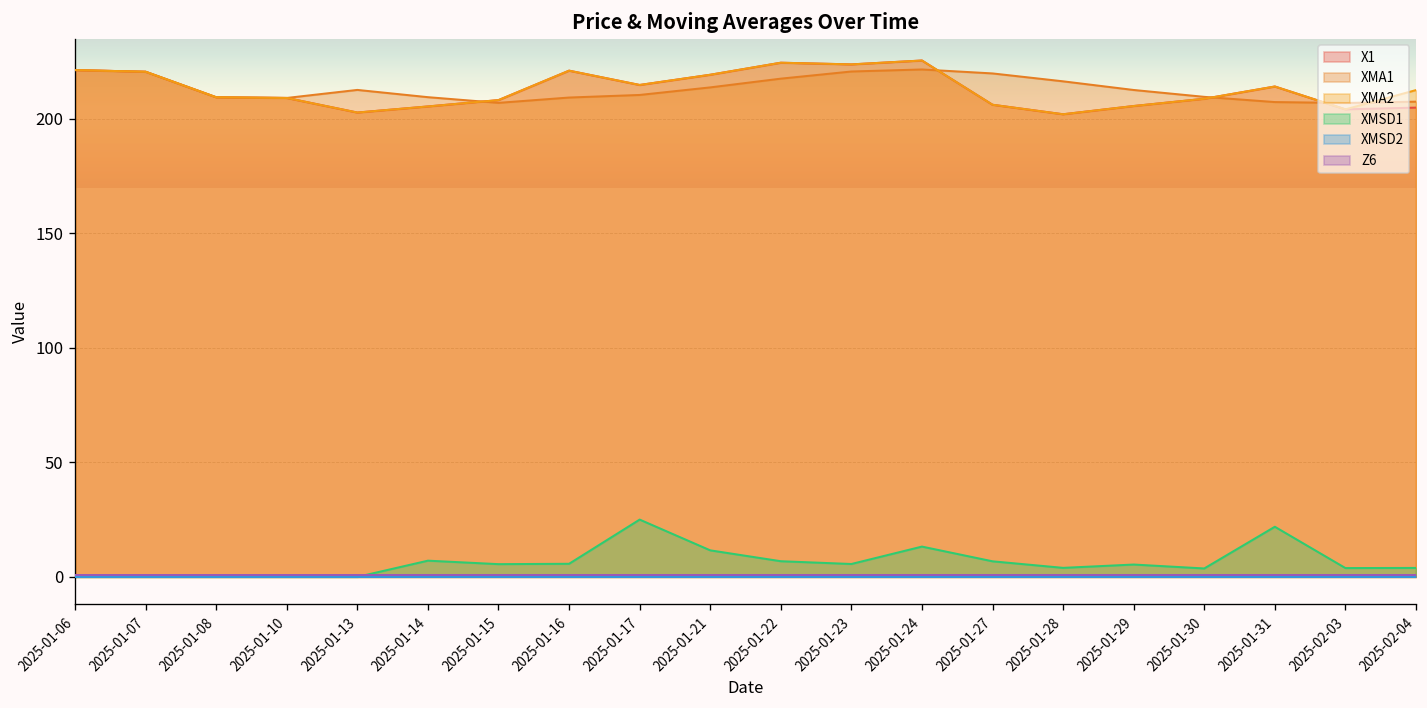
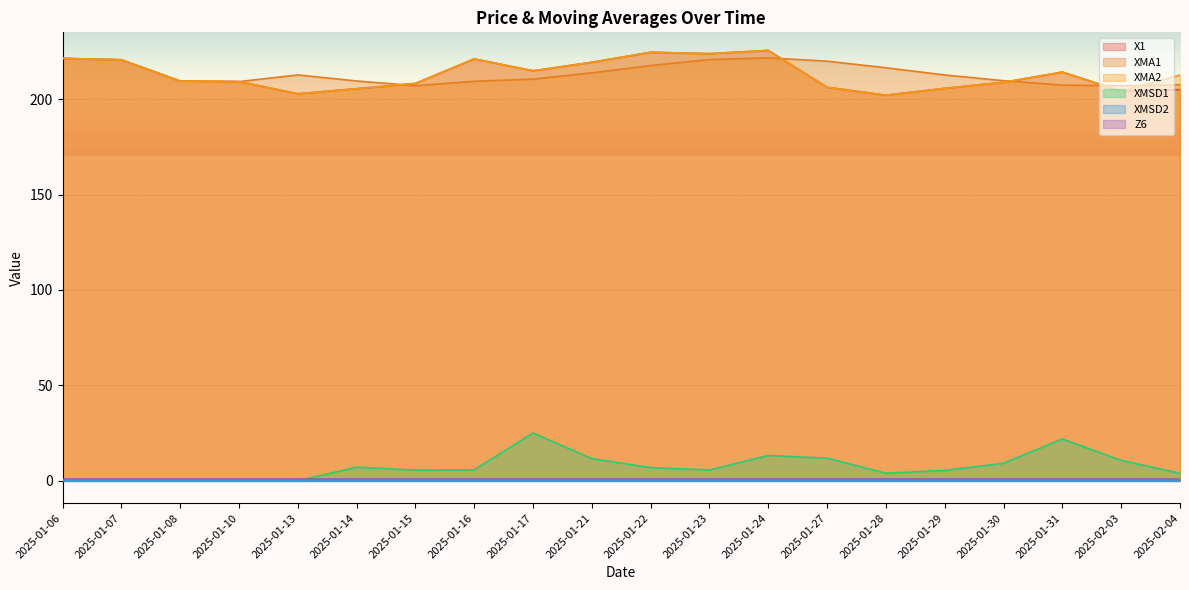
XMSD1, 2025-01-27: 7 -> 12
XMSD1, 2025-01-30: 4 -> 9
XMSD1, 2025-02-03: 4 -> 11
